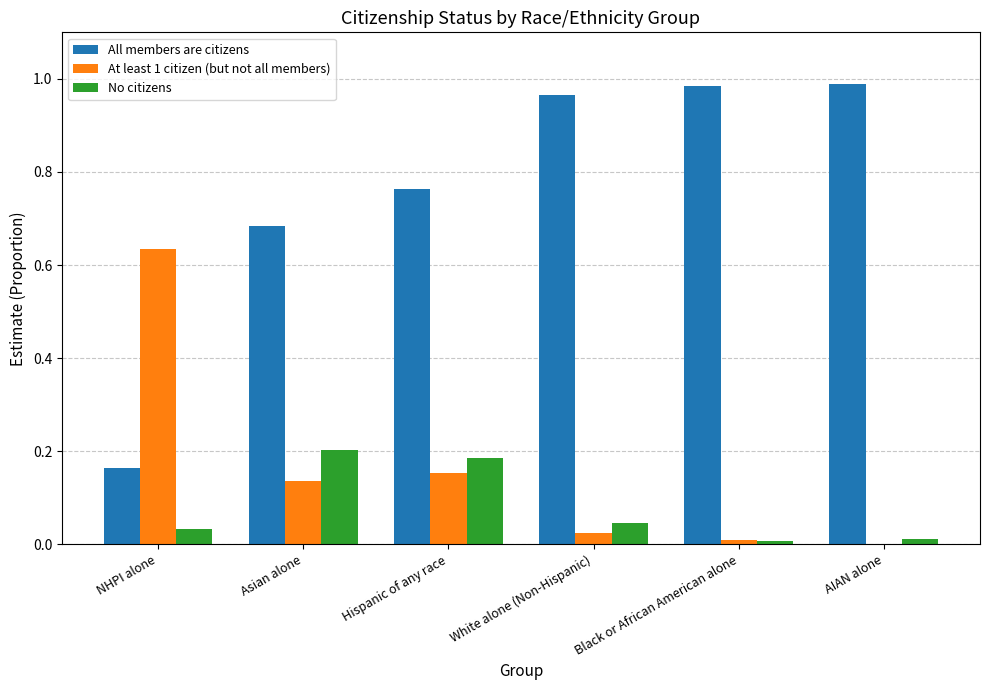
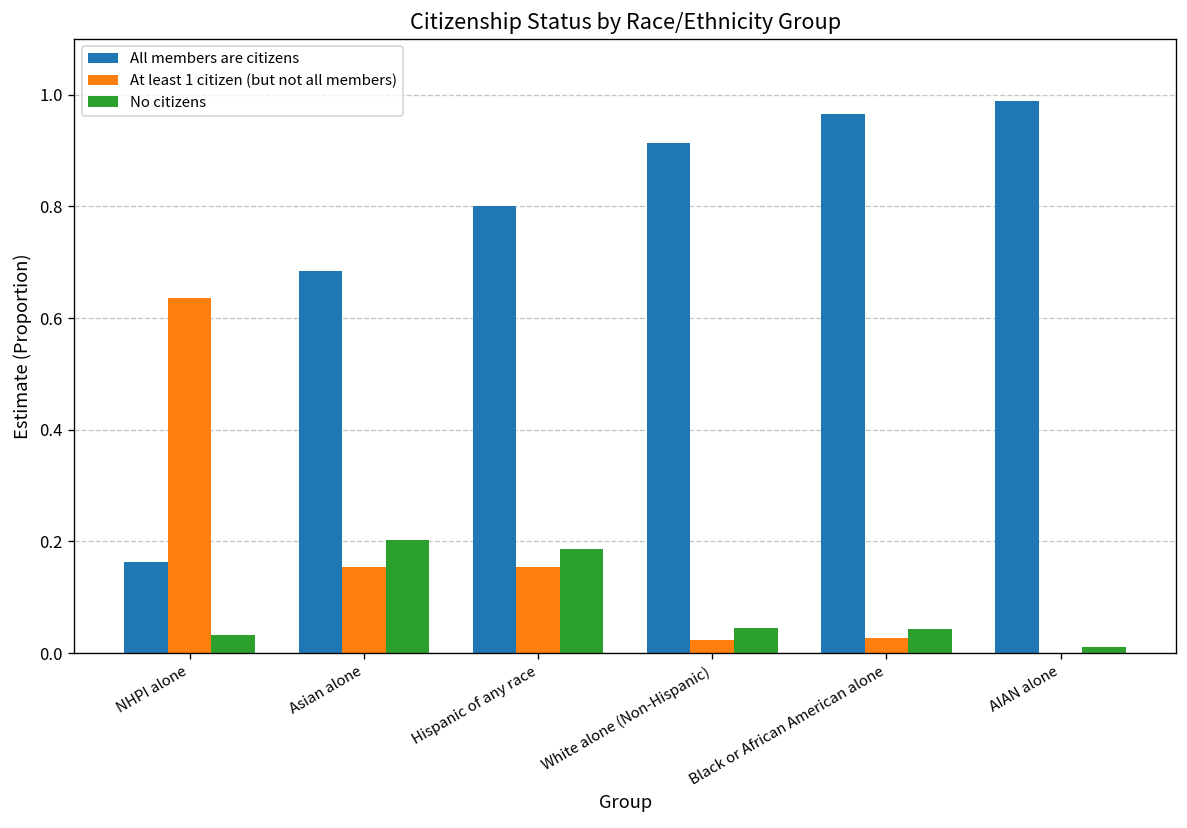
At least 1 citizen (but not all members), Asian alone: 0.14 -> 0.15
All members are citizens, Hispanic of any race: 0.76 -> 0.80
All members are citizens, White alone (Non-Hispanic): 0.97 -> 0.91
All members are citizens, Black or African American alone: 0.98 -> 0.97
At least 1 citizen (but not all members), Black or African American alone: 0.01 -> 0.03
No citizens, Black or African American alone: 0.01 -> 0.04
